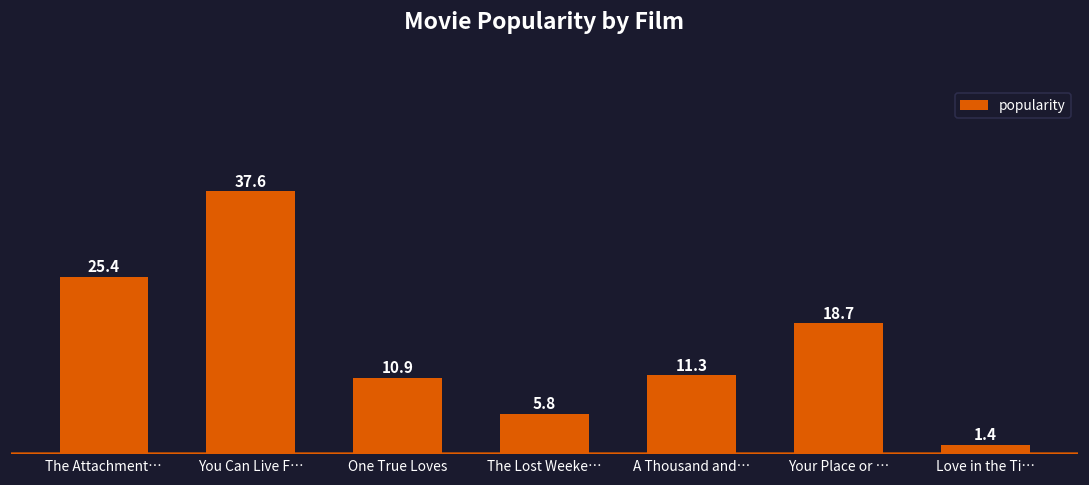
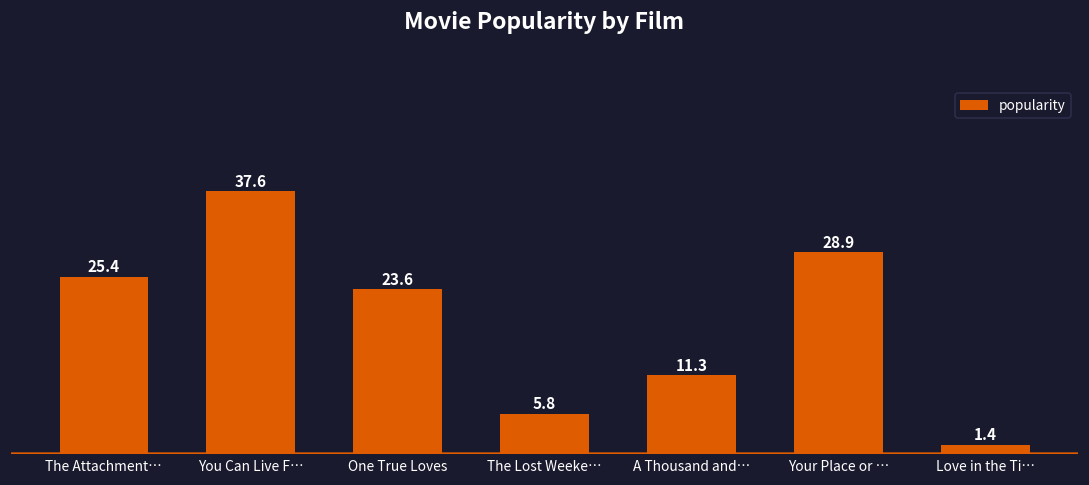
One True Loves: 10.9 -> 23.6
Your Place or …: 18.7 -> 28.9
